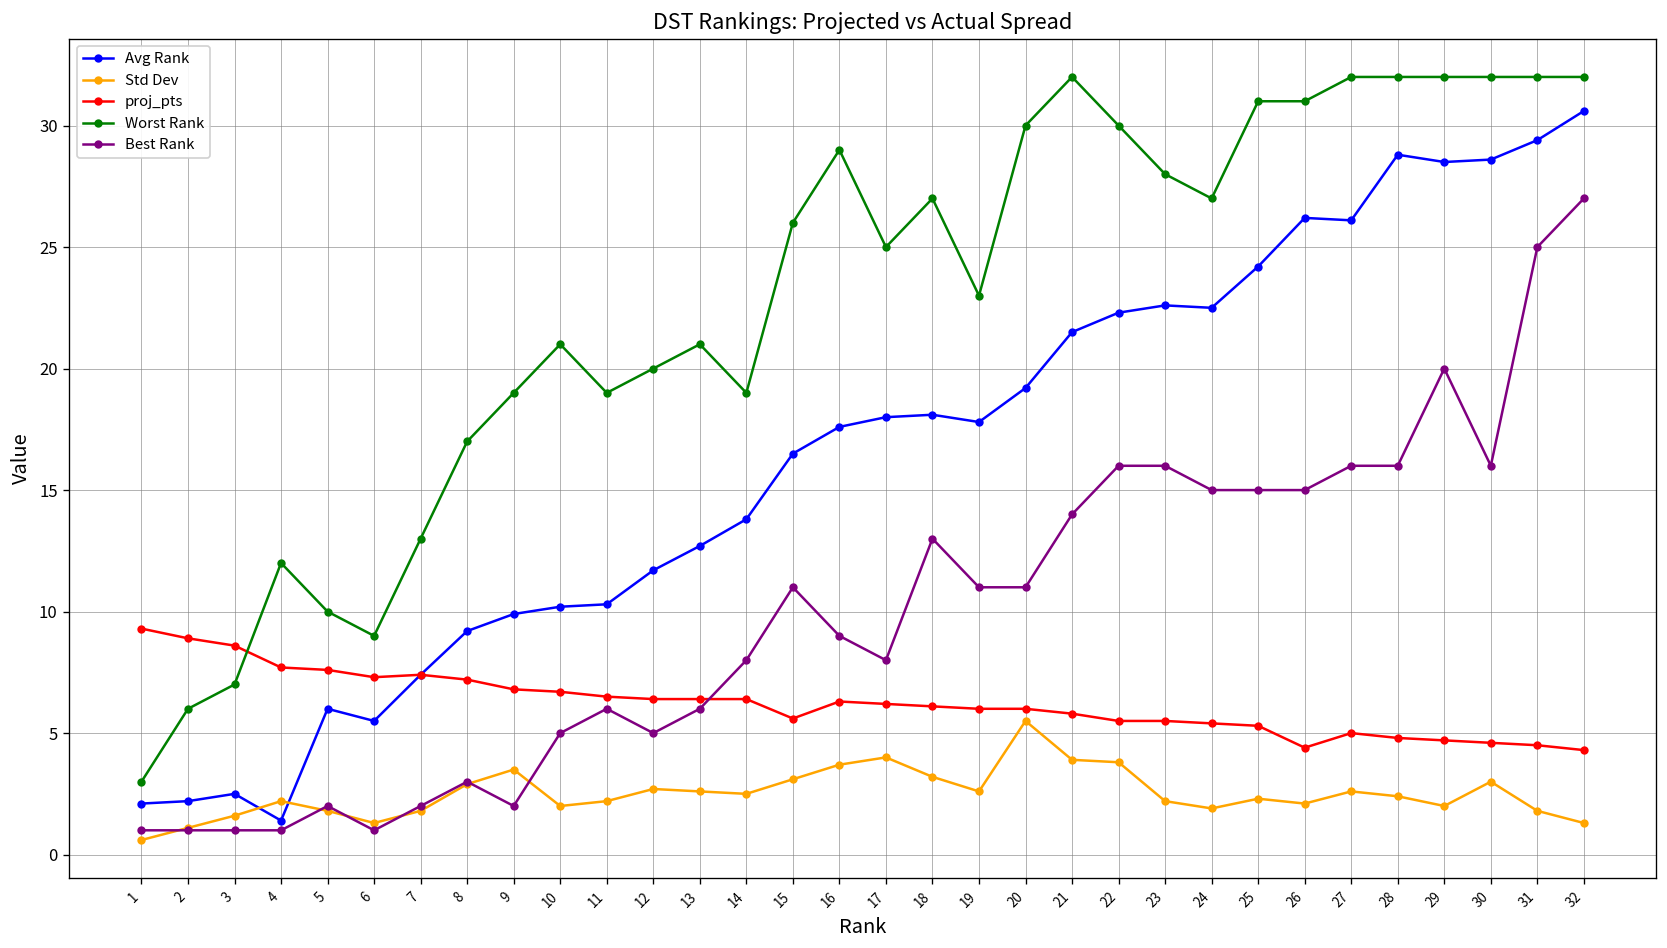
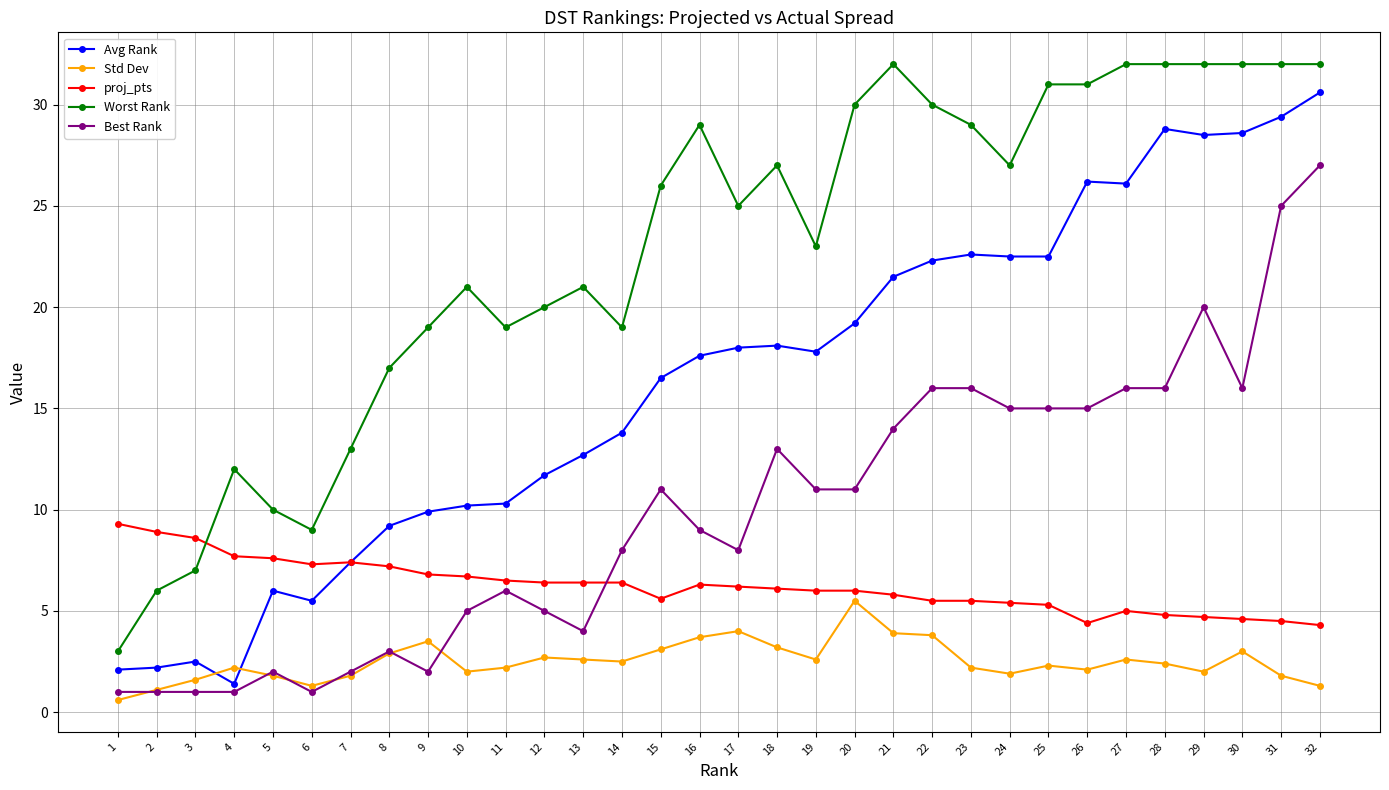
Best Rank, 13: 6 -> 4
Worst Rank, 23: 28 -> 29
Avg Rank, 25: 24.2 -> 22.5
